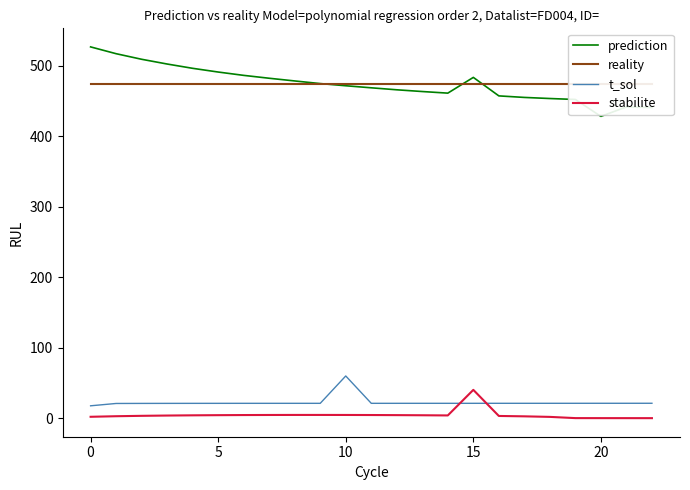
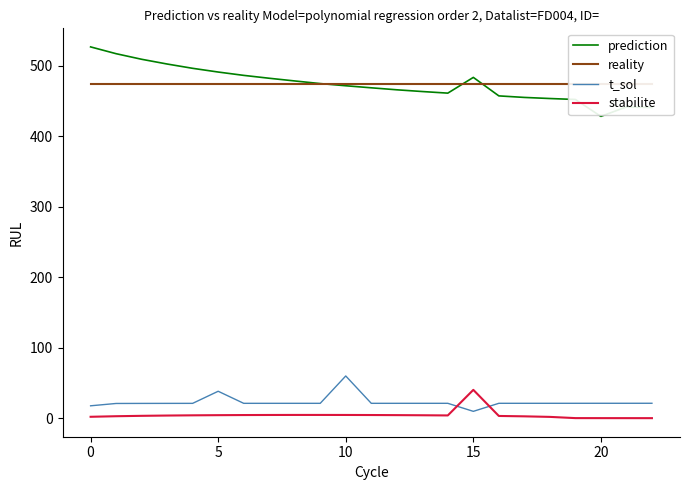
t_sol, 5: 20 -> 40
t_sol, 15: 20 -> 10
